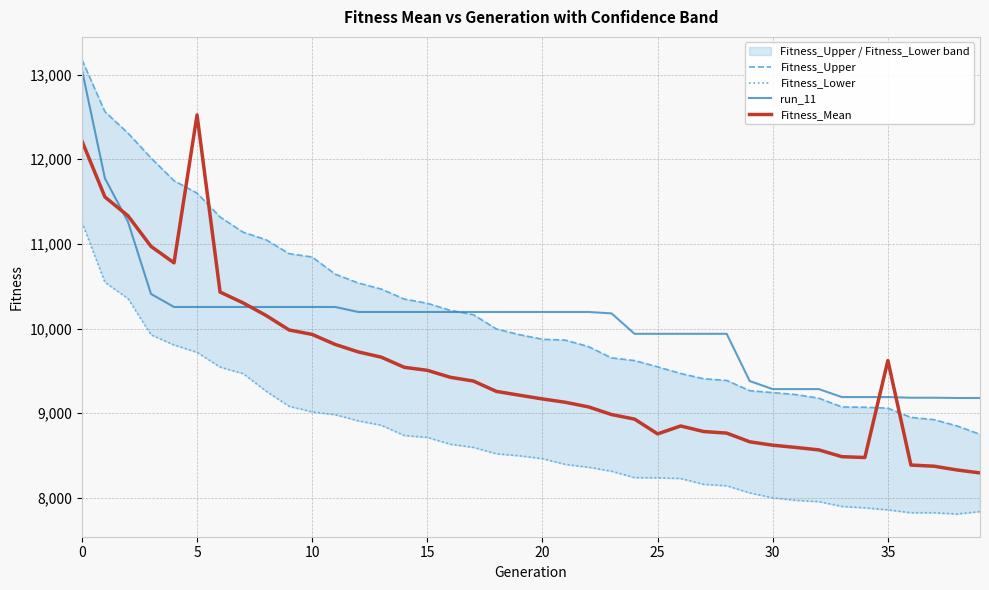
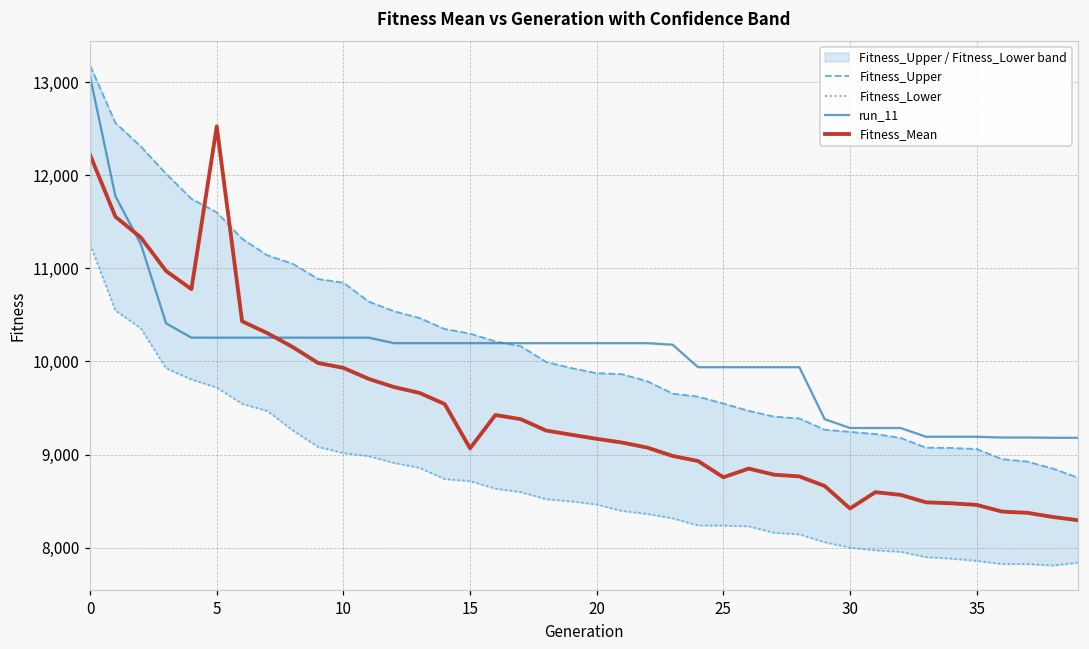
Fitness_Mean, 15: 9,500 -> 9,100
Fitness_Mean, 30: 8,600 -> 8,400
Fitness_Mean, 35: 9,600 -> 8,500
